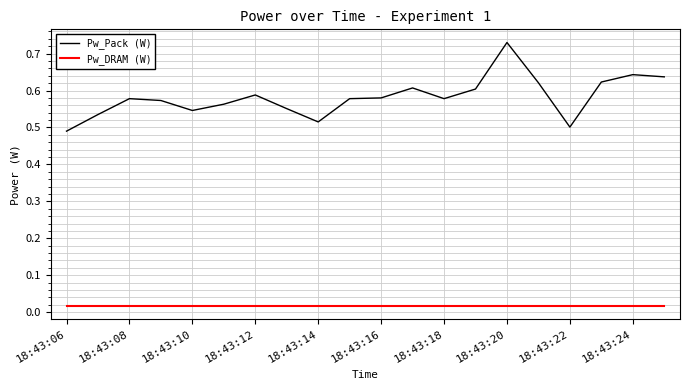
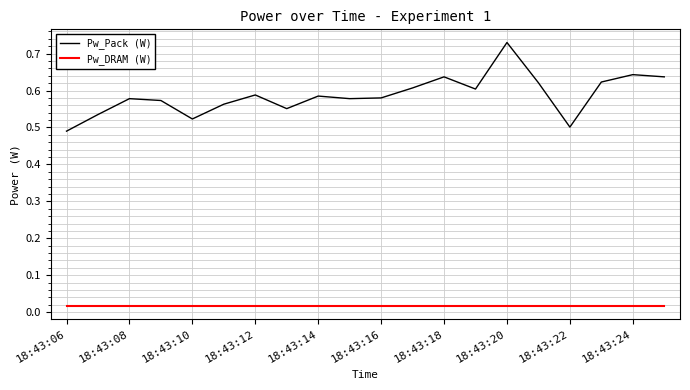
Pw_Pack (W), 18:43:10: 0.55 -> 0.52
Pw_Pack (W), 18:43:14: 0.52 -> 0.59
Pw_Pack (W), 18:43:18: 0.58 -> 0.64
